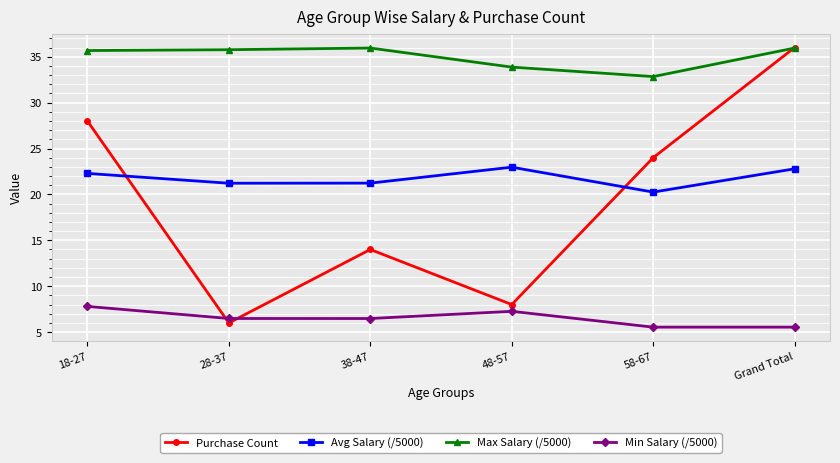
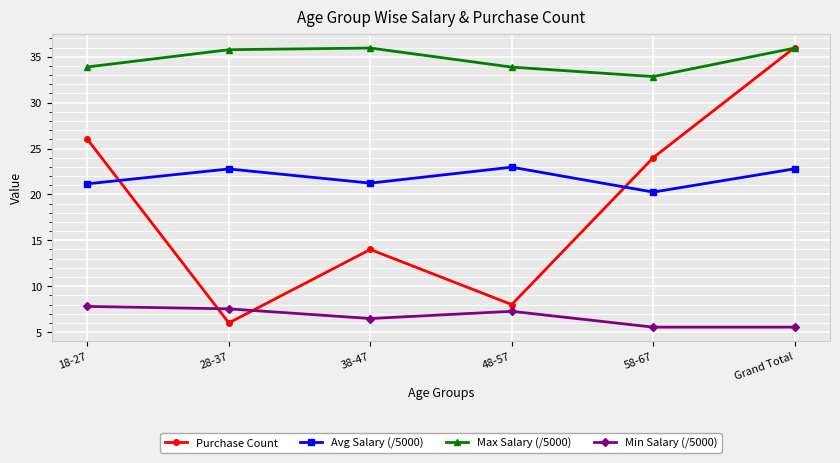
Purchase Count, 18-27: 28 -> 26
Avg Salary (/5000), 18-27: 22 -> 21
Max Salary (/5000), 18-27: 36 -> 34
Avg Salary (/5000), 28-37: 21 -> 23
Min Salary (/5000), 28-37: 6 -> 8
